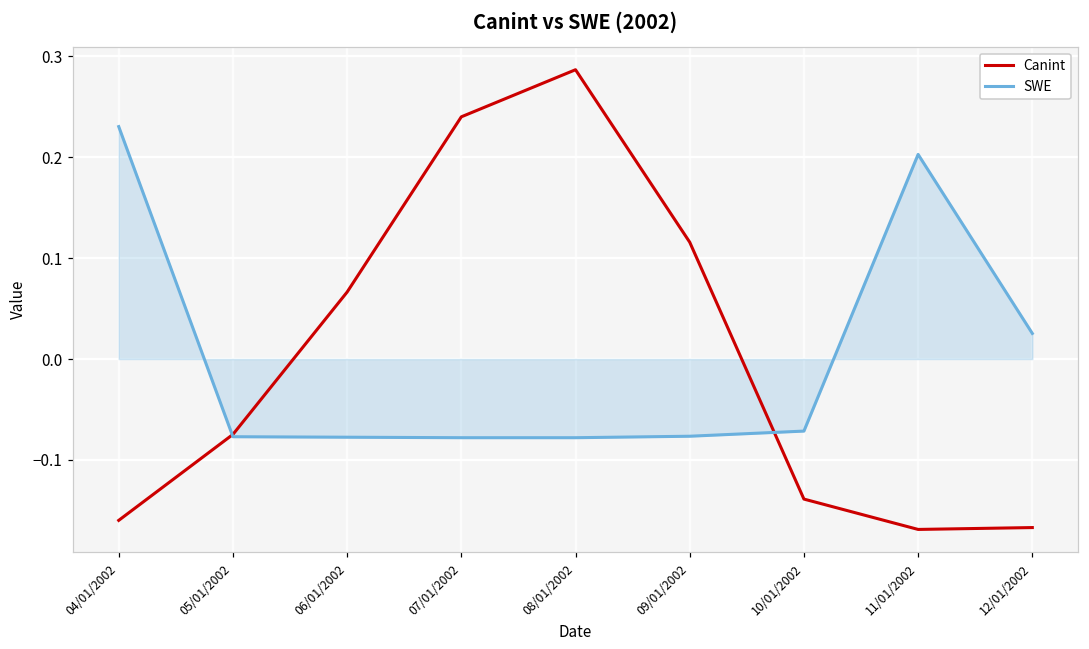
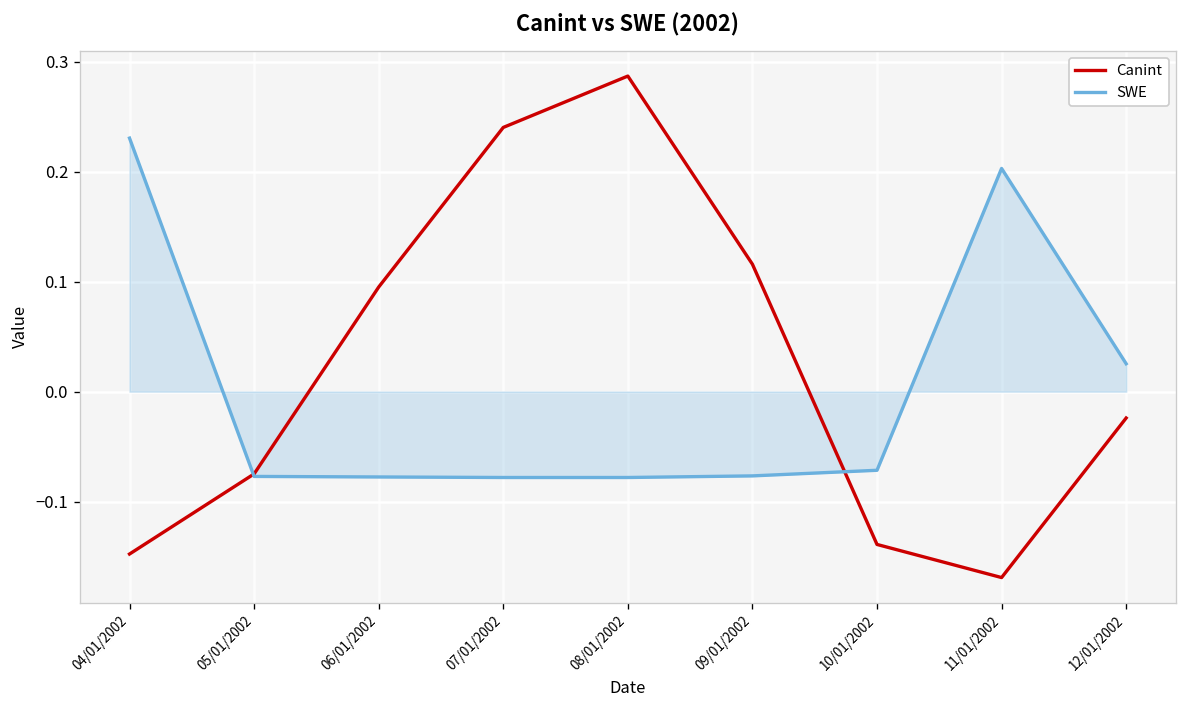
Canint, 04/01/2002: -0.16 -> -0.15
Canint, 06/01/2002: 0.07 -> 0.10
Canint, 12/01/2002: -0.17 -> -0.02
